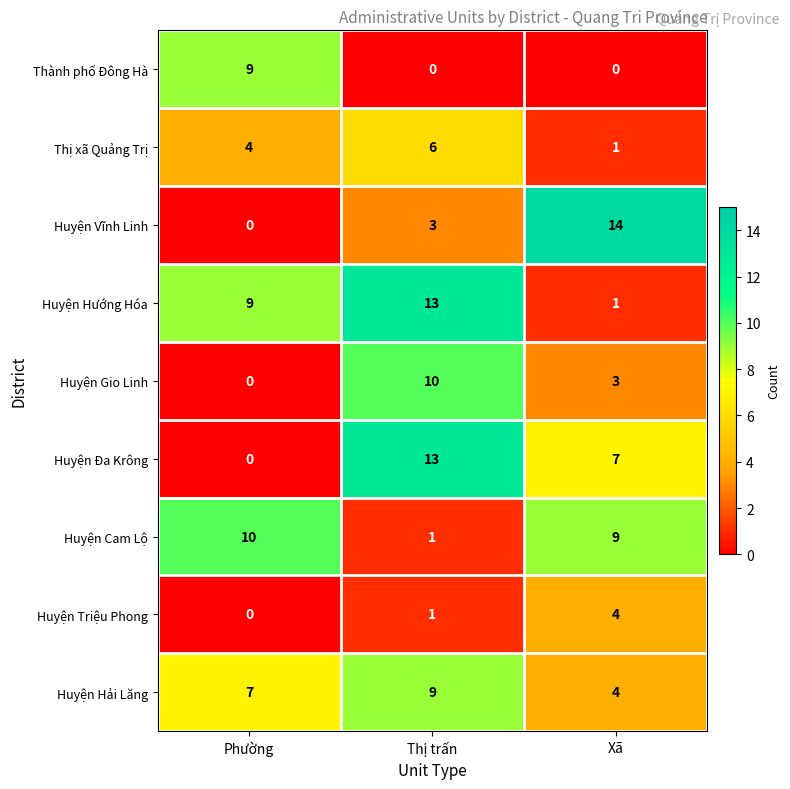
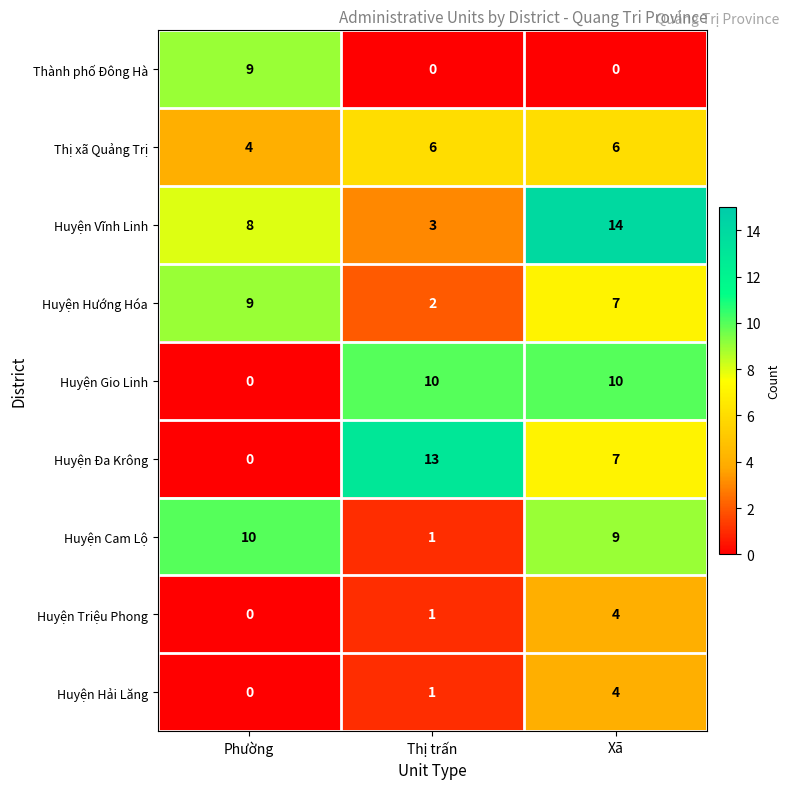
Thị xã Quảng Trị, Xã: 1 -> 6
Huyện Vĩnh Linh, Phường: 0 -> 8
Huyện Hướng Hóa, Thị trấn: 13 -> 2
Huyện Hướng Hóa, Xã: 1 -> 7
Huyện Gio Linh, Xã: 3 -> 10
Huyện Hải Lăng, Phường: 7 -> 0
Huyện Hải Lăng, Thị trấn: 9 -> 1
